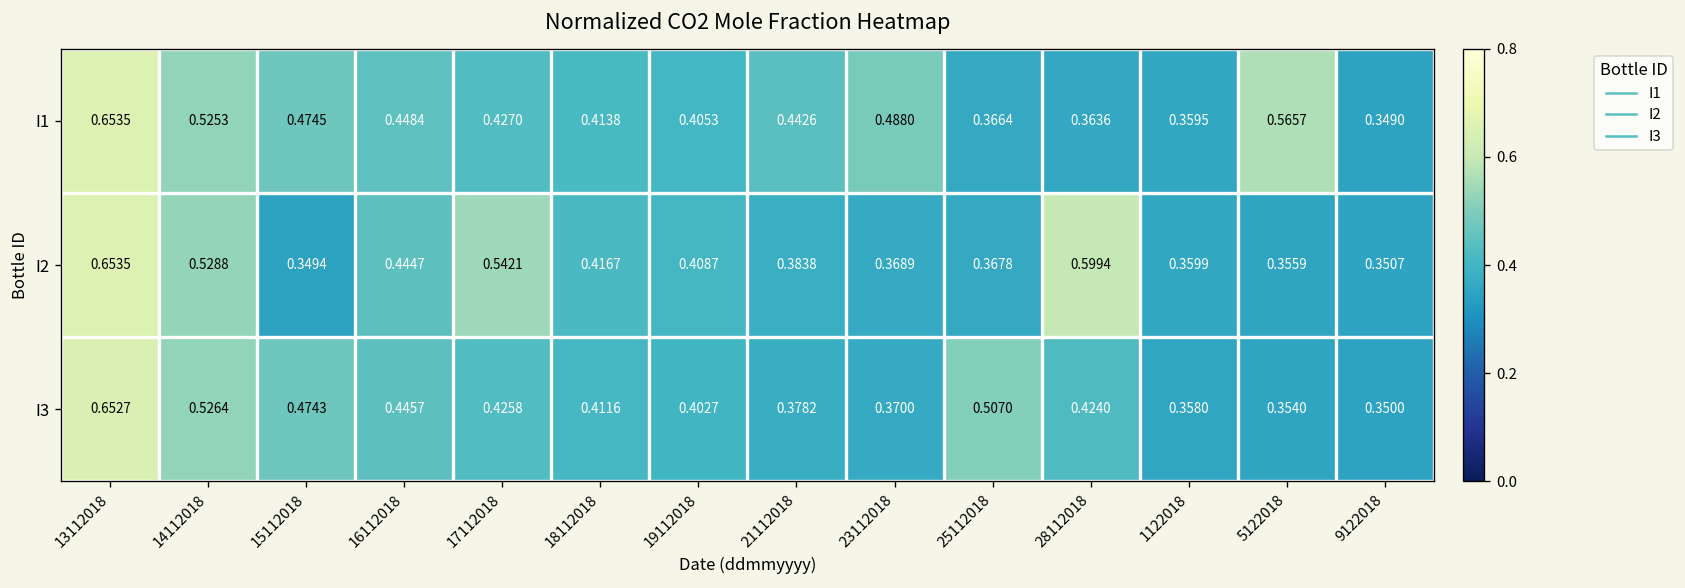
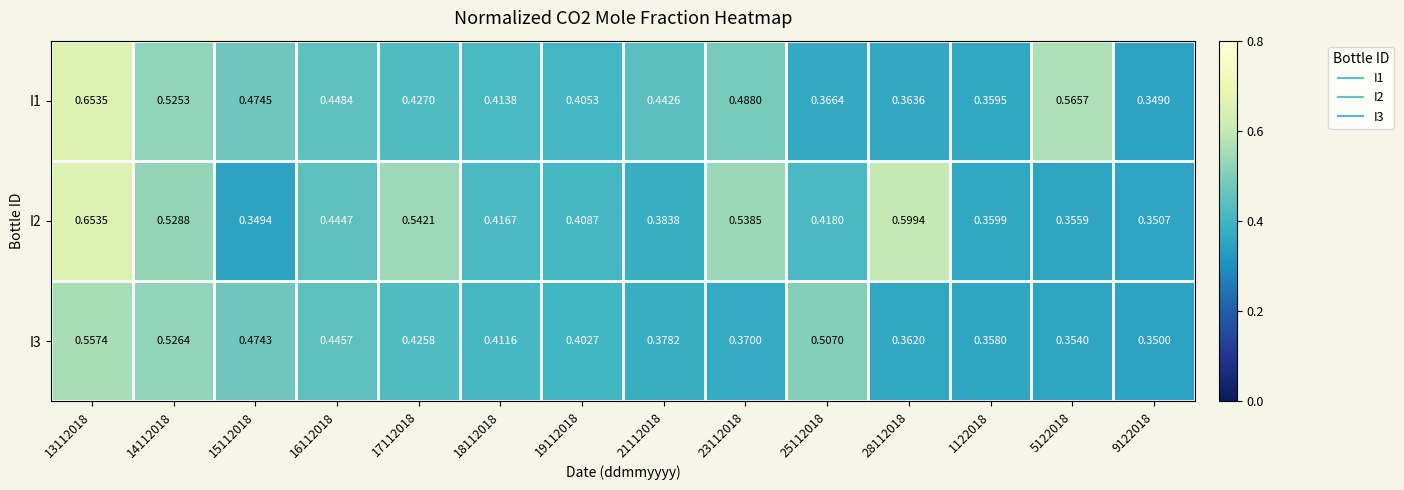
I2, 23112018: 0.3689 -> 0.5385
I2, 25112018: 0.3678 -> 0.4180
I3, 13112018: 0.6527 -> 0.5574
I3, 28112018: 0.4240 -> 0.3620
